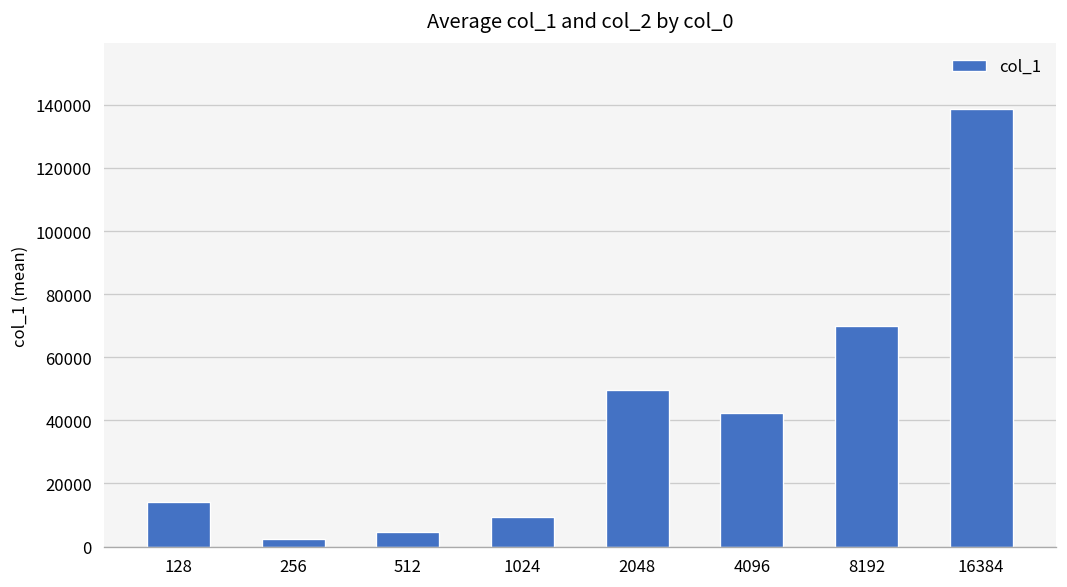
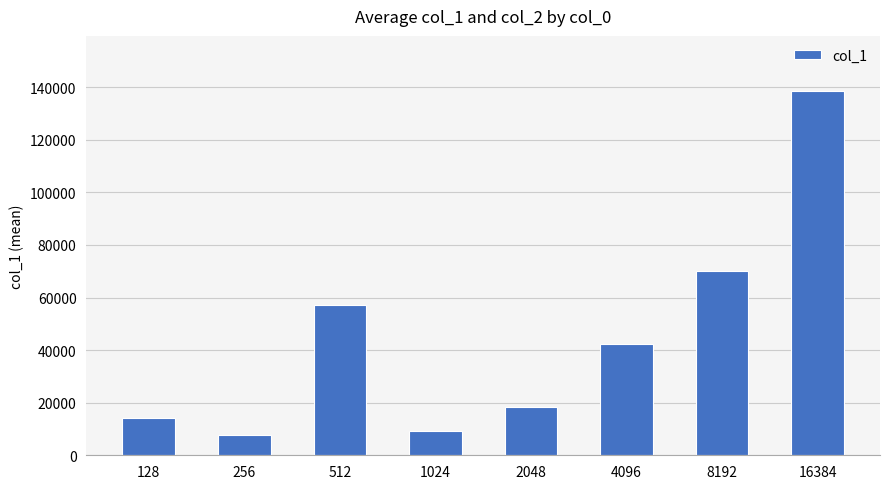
256: 2000 -> 8000
512: 5000 -> 57000
2048: 50000 -> 18000
